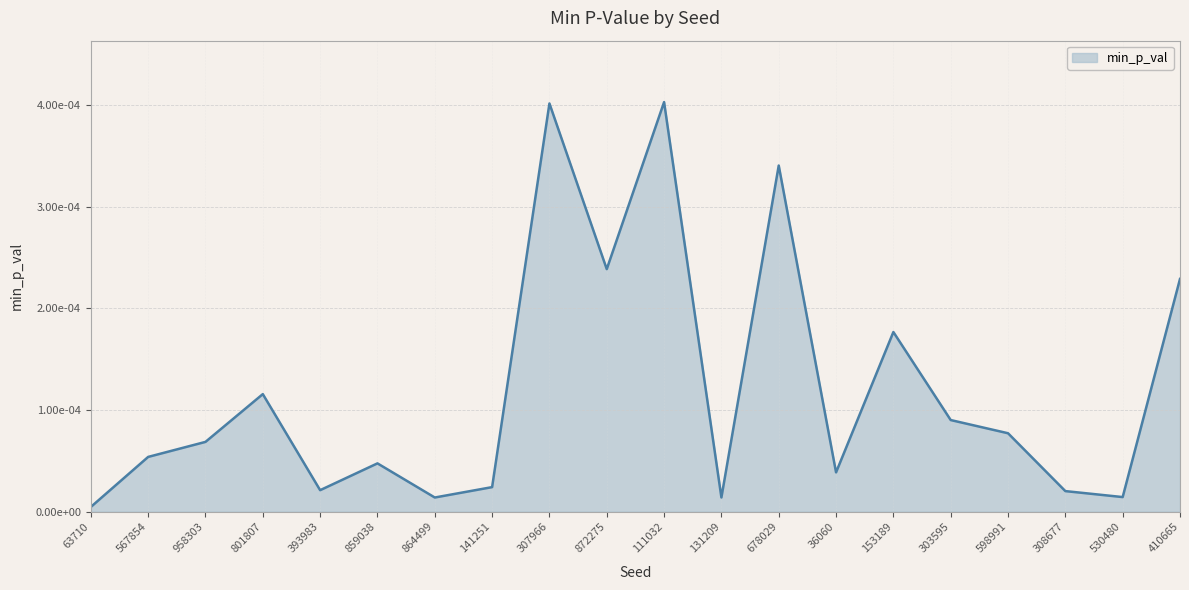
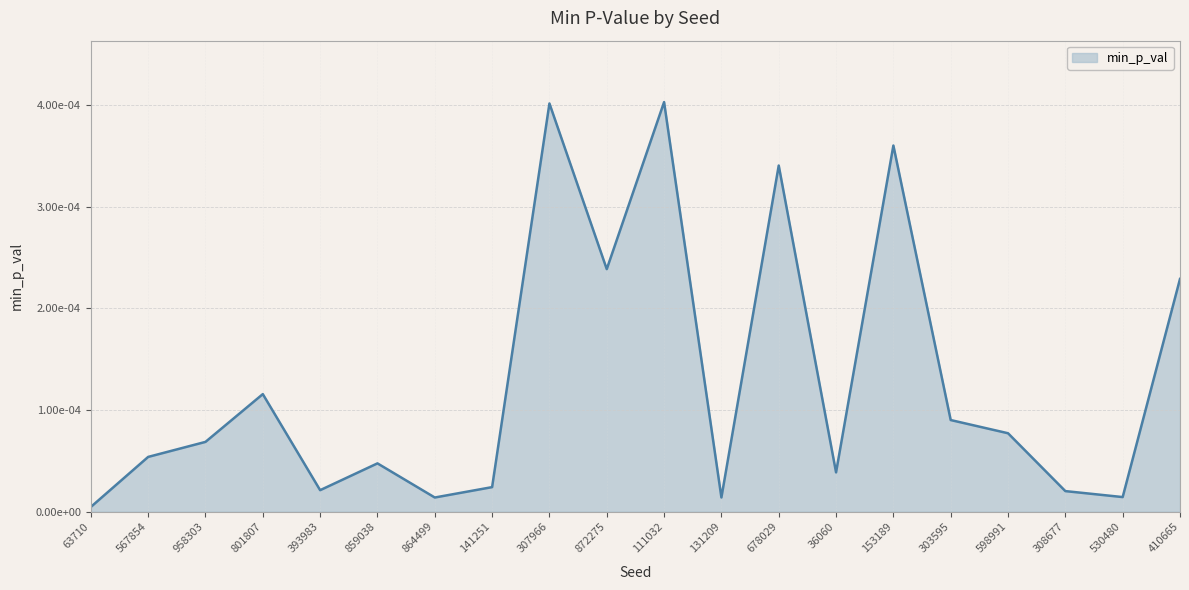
153189: 0.000177 -> 0.000360
